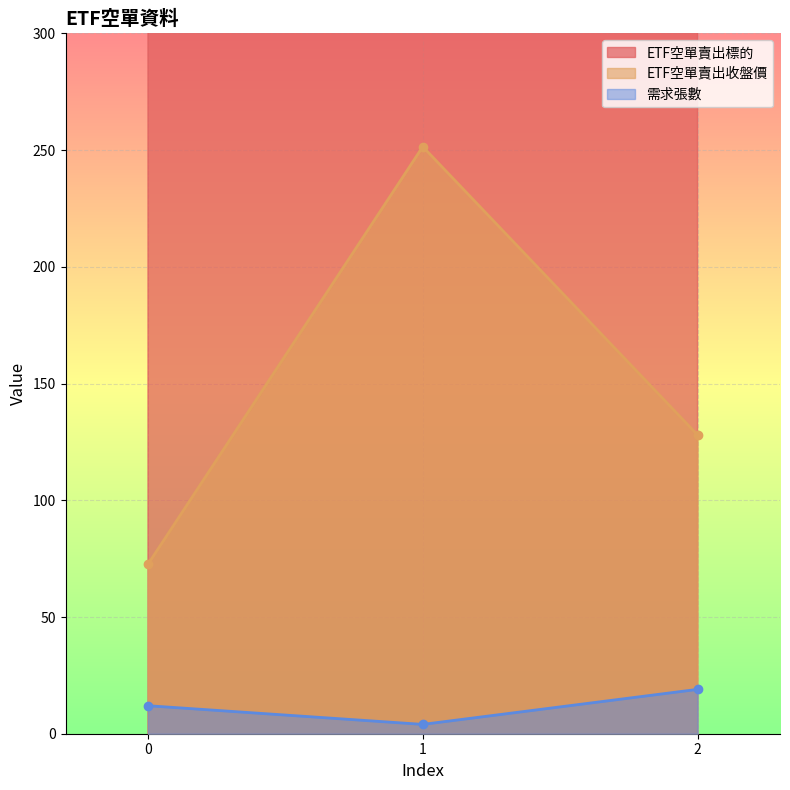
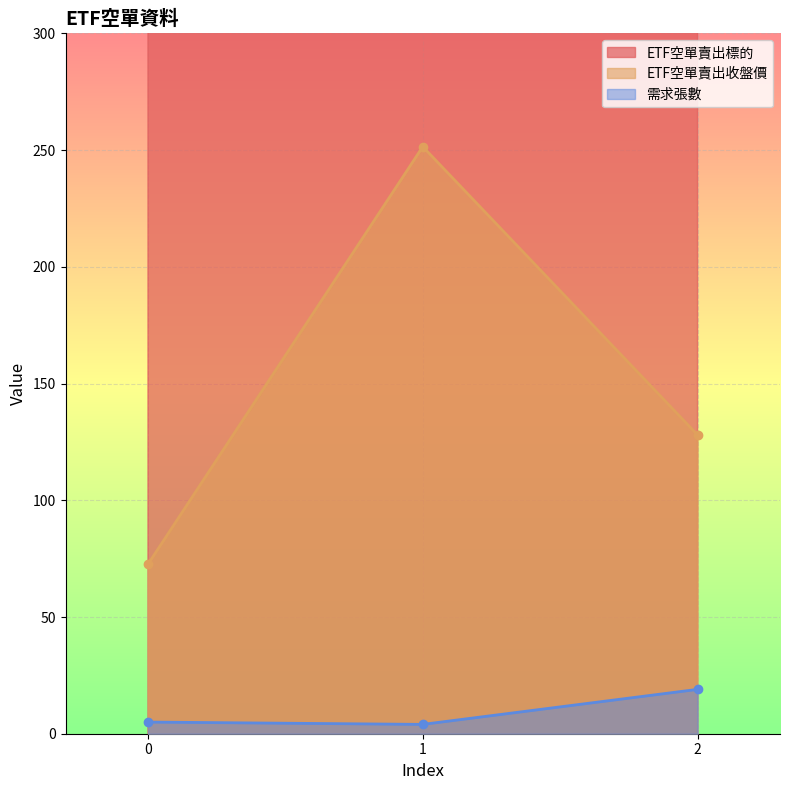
需求張數, 0: 12 -> 5
